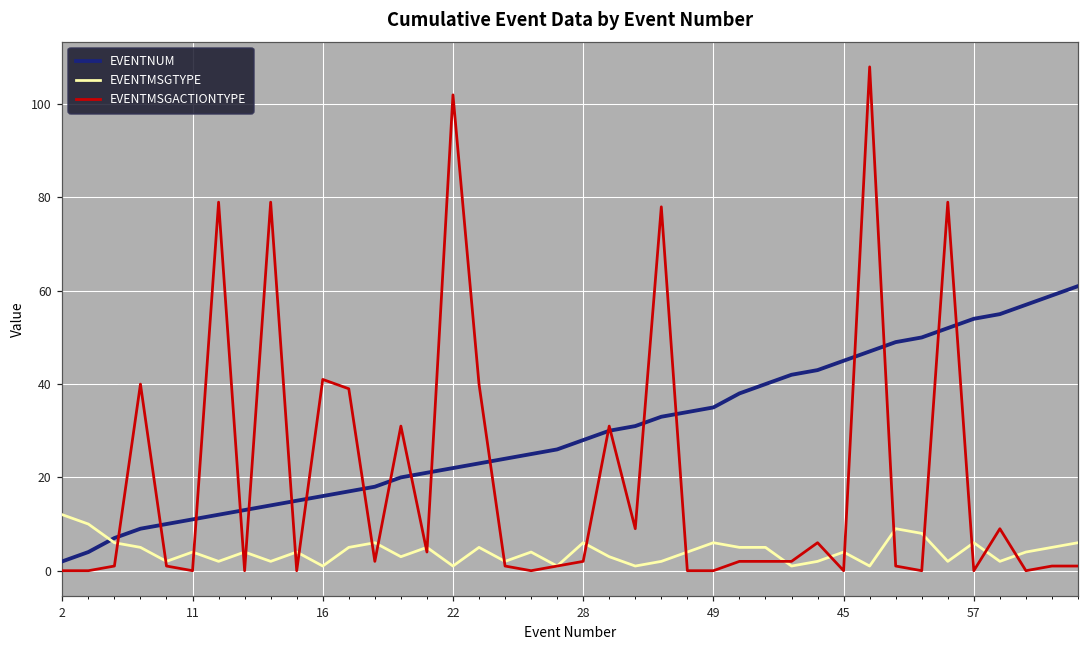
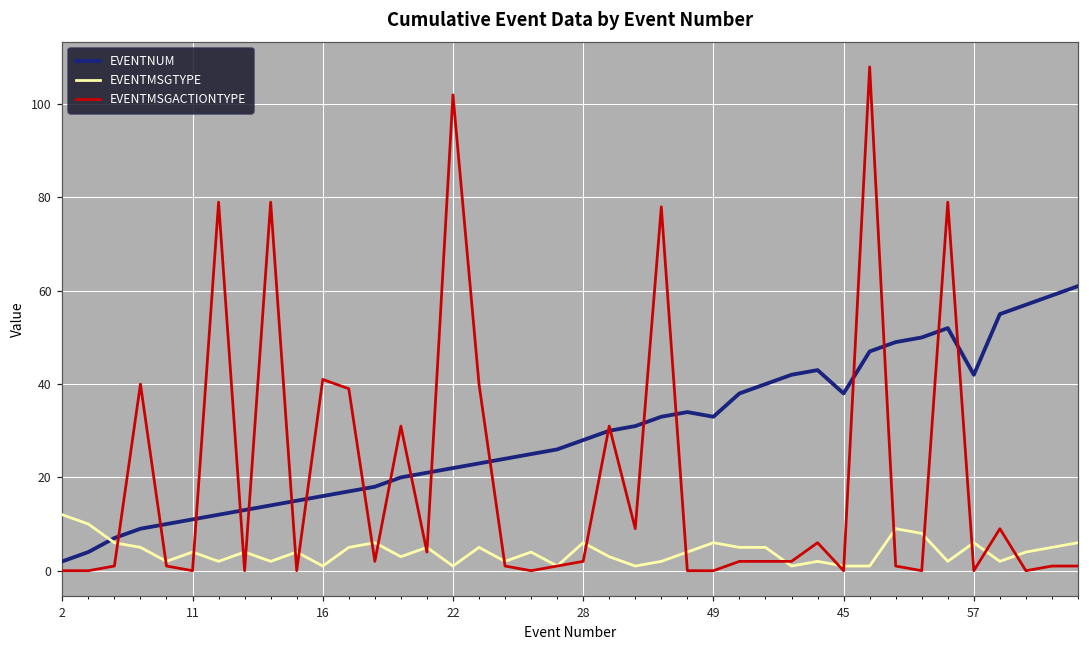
EVENTNUM, 49: 35 -> 33
EVENTNUM, 45: 45 -> 38
EVENTMSGTYPE, 45: 4 -> 1
EVENTNUM, 57: 54 -> 42
